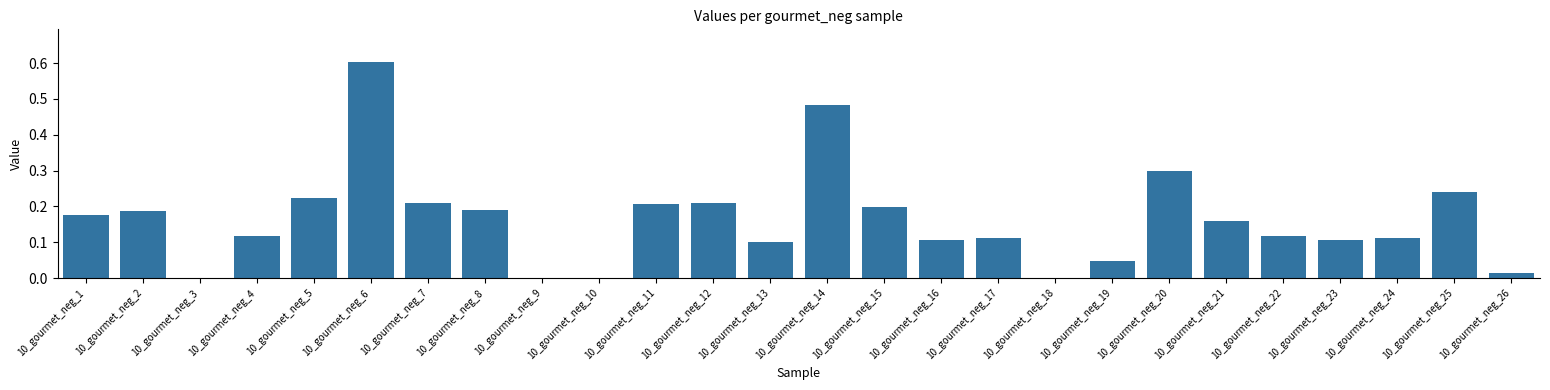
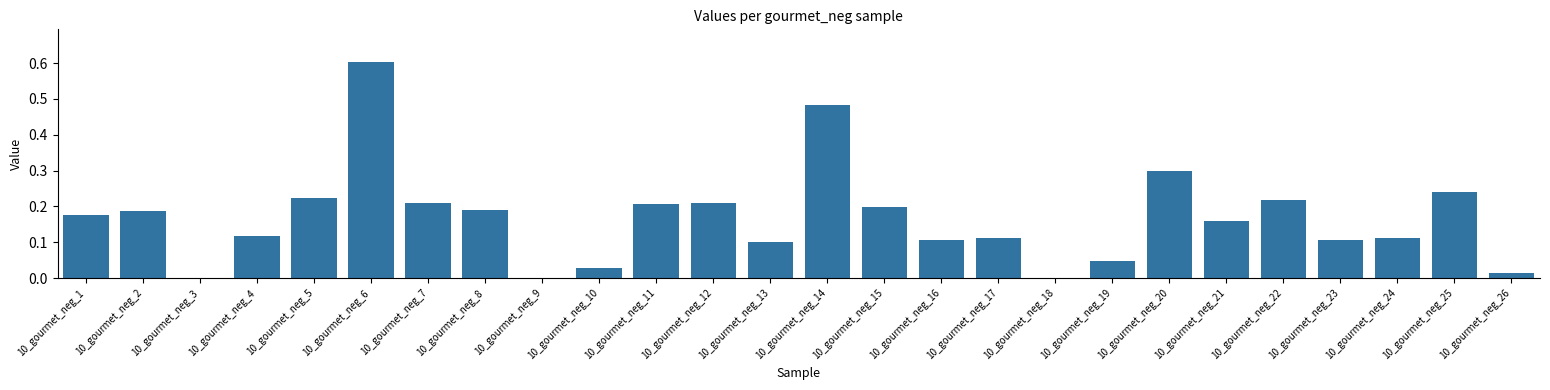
10_gourmet_neg_10: 0.00 -> 0.03
10_gourmet_neg_22: 0.12 -> 0.22
